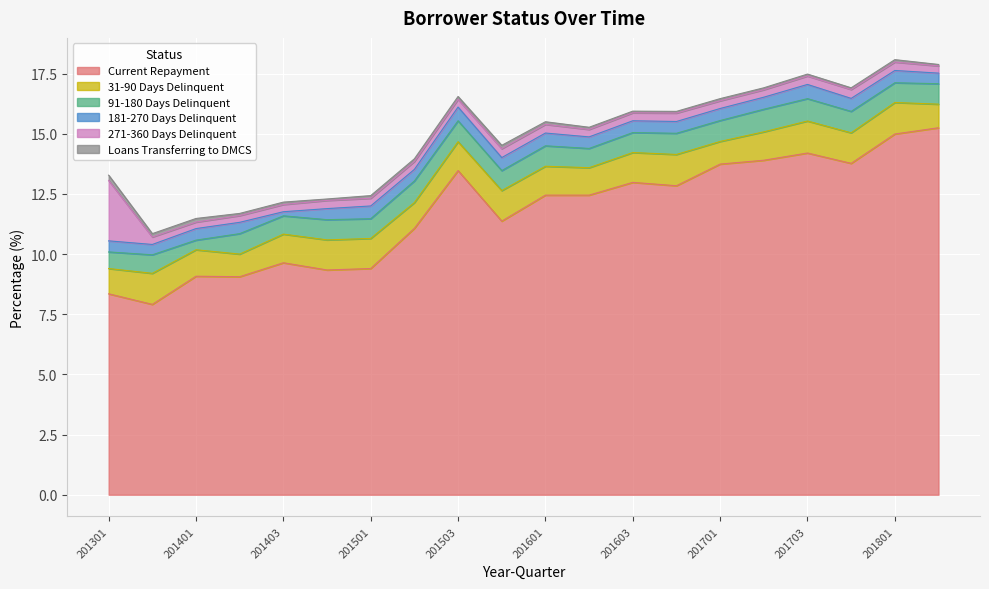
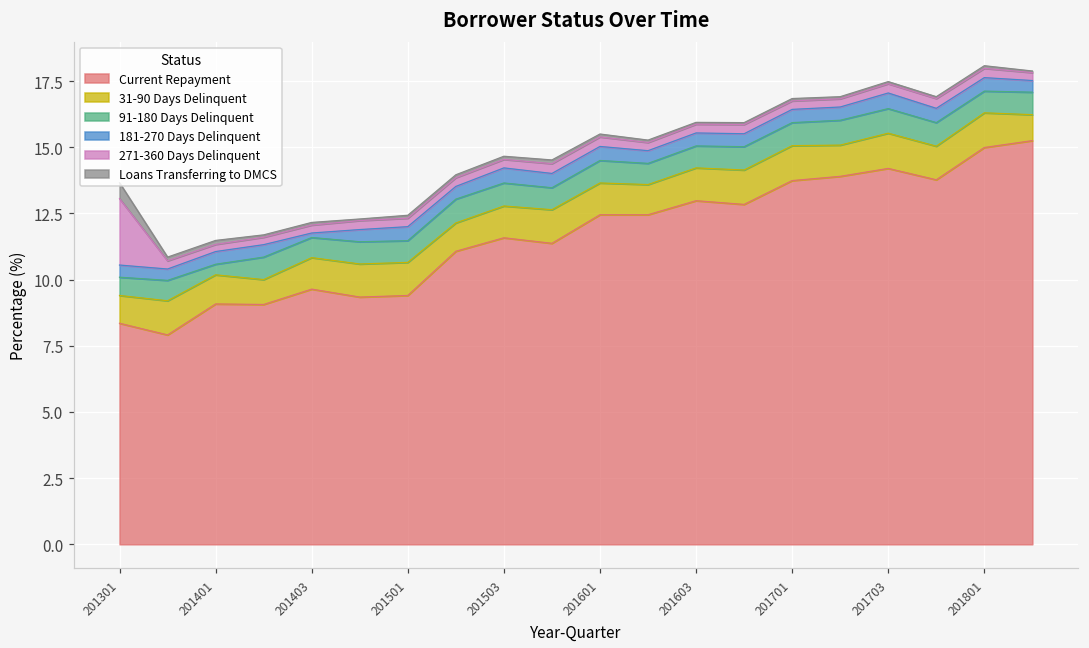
Loans Transferring to DMCS, 201301: 0.2 -> 0.6
Current Repayment, 201503: 13.5 -> 11.6
31-90 Days Delinquent, 201701: 0.9 -> 1.3
